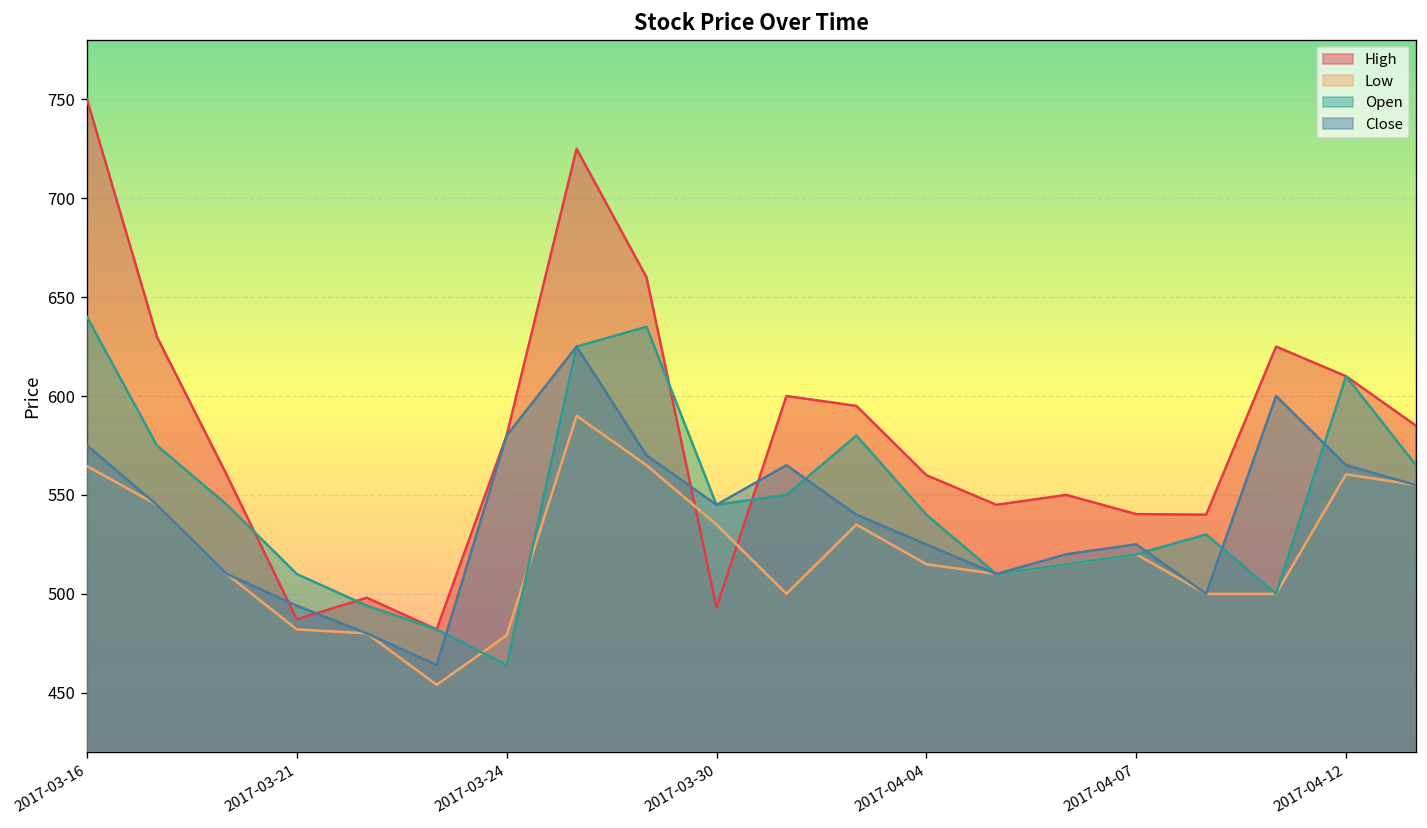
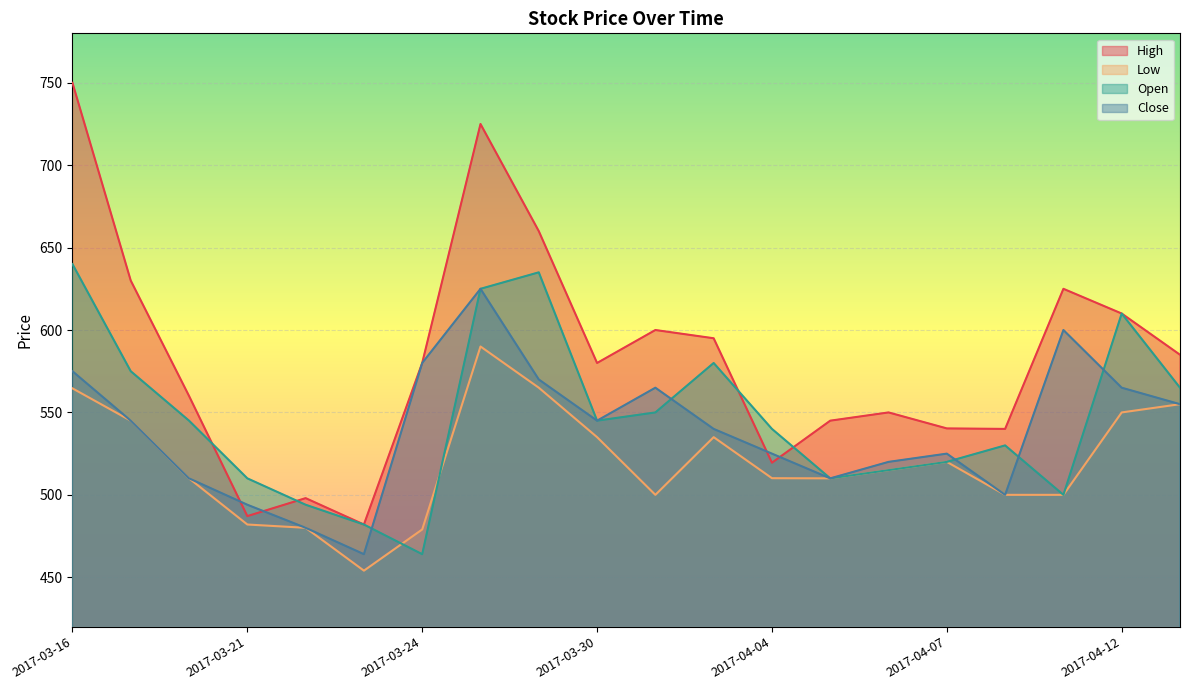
High, 2017-03-30: 493 -> 580
High, 2017-04-04: 560 -> 520
Low, 2017-04-04: 515 -> 510
Low, 2017-04-12: 560 -> 550
